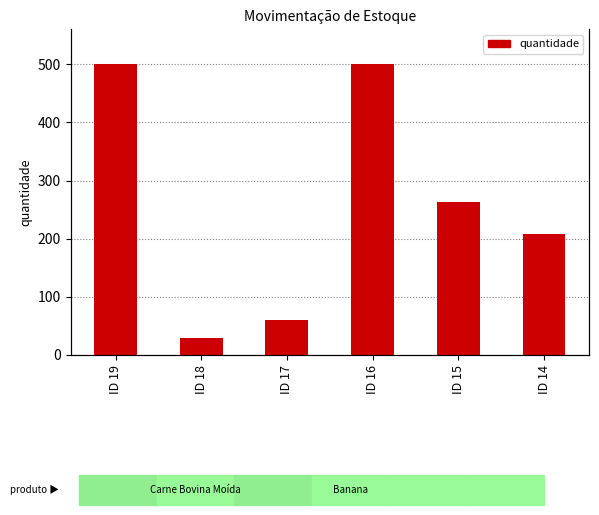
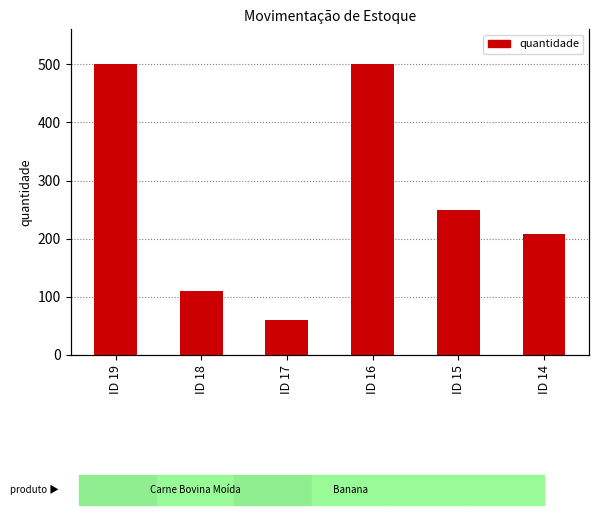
ID 18: 30 -> 110
ID 15: 260 -> 250
